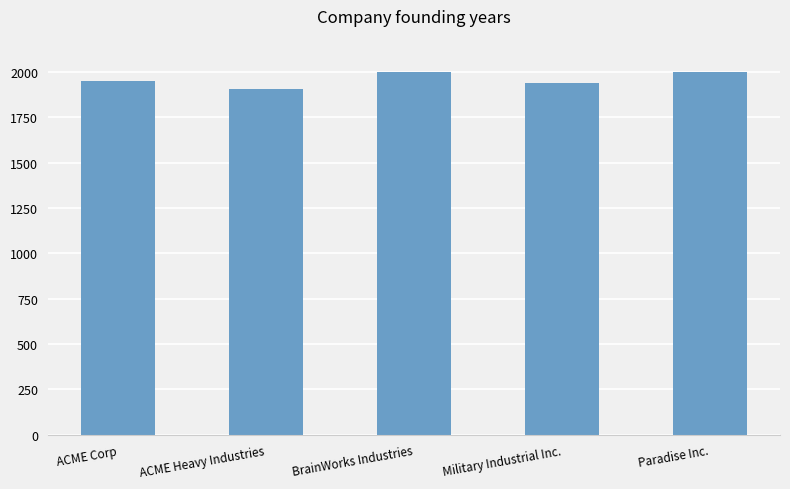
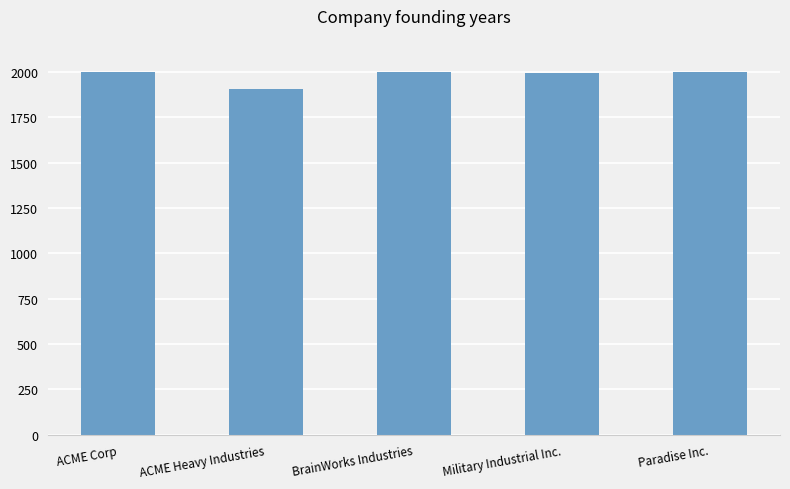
ACME Corp: 1950 -> 2000
Military Industrial Inc.: 1940 -> 1990
